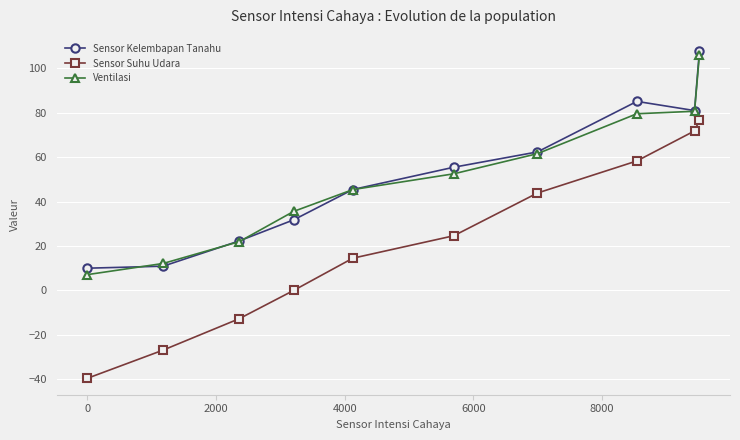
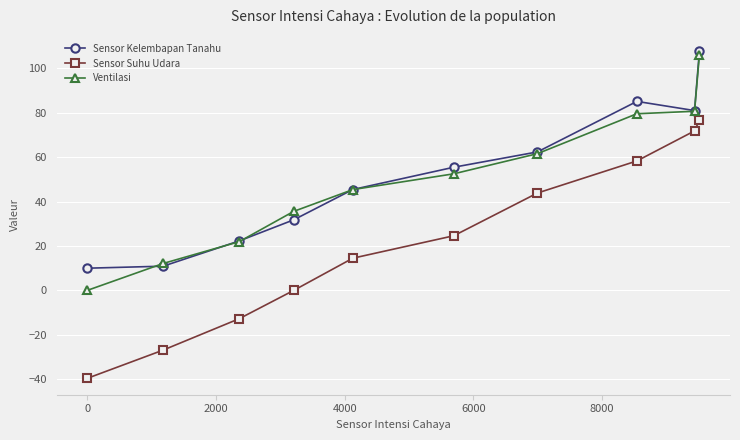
Ventilasi, 0: 7 -> 0
